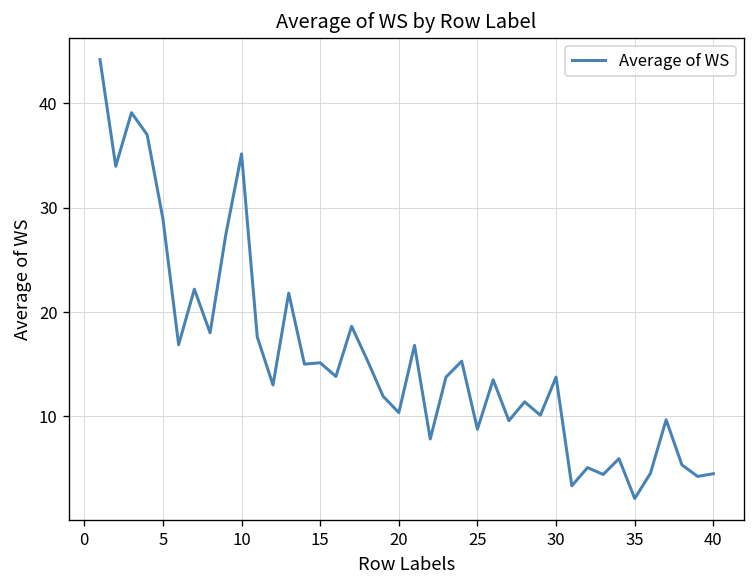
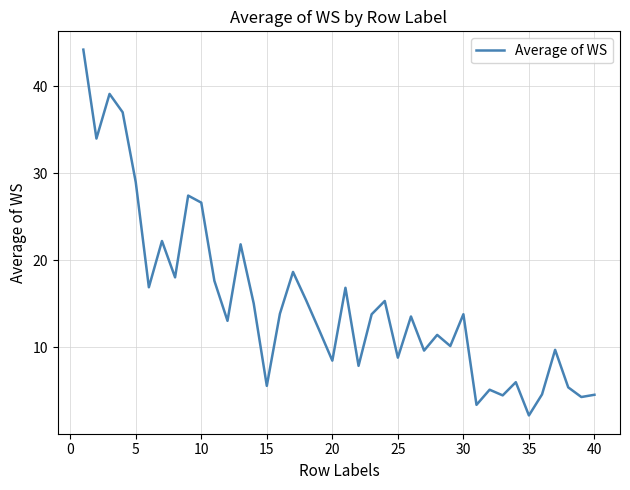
10: 35 -> 27
15: 15 -> 6
20: 10 -> 8
